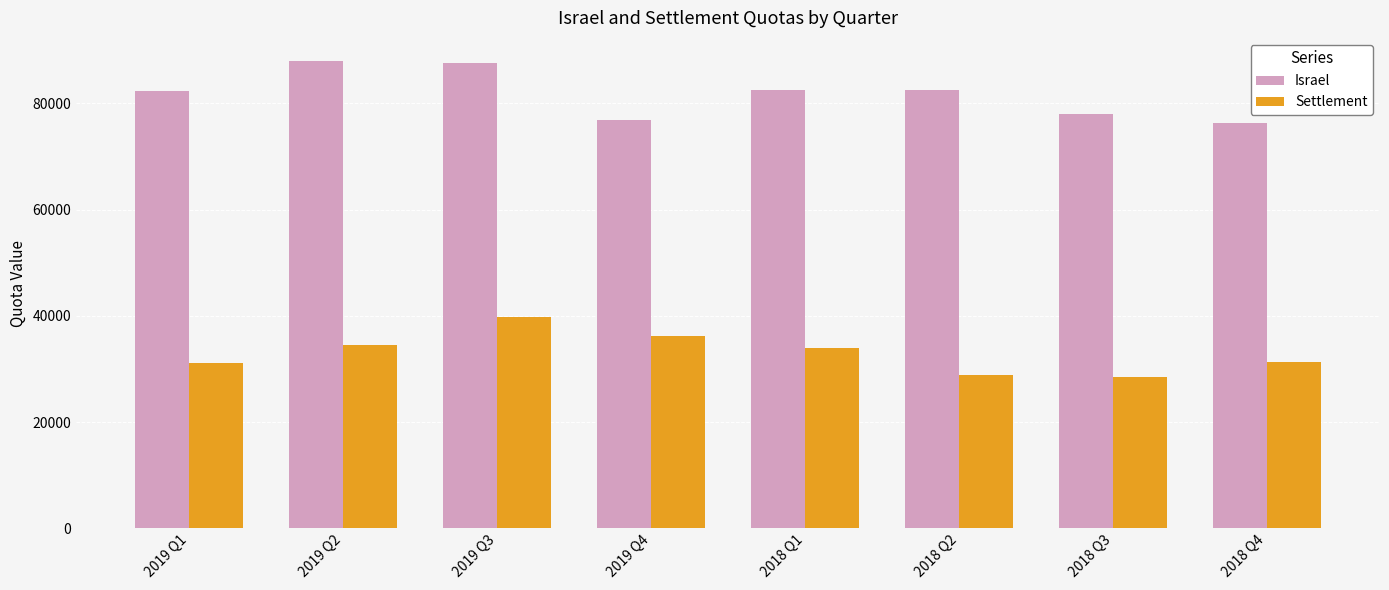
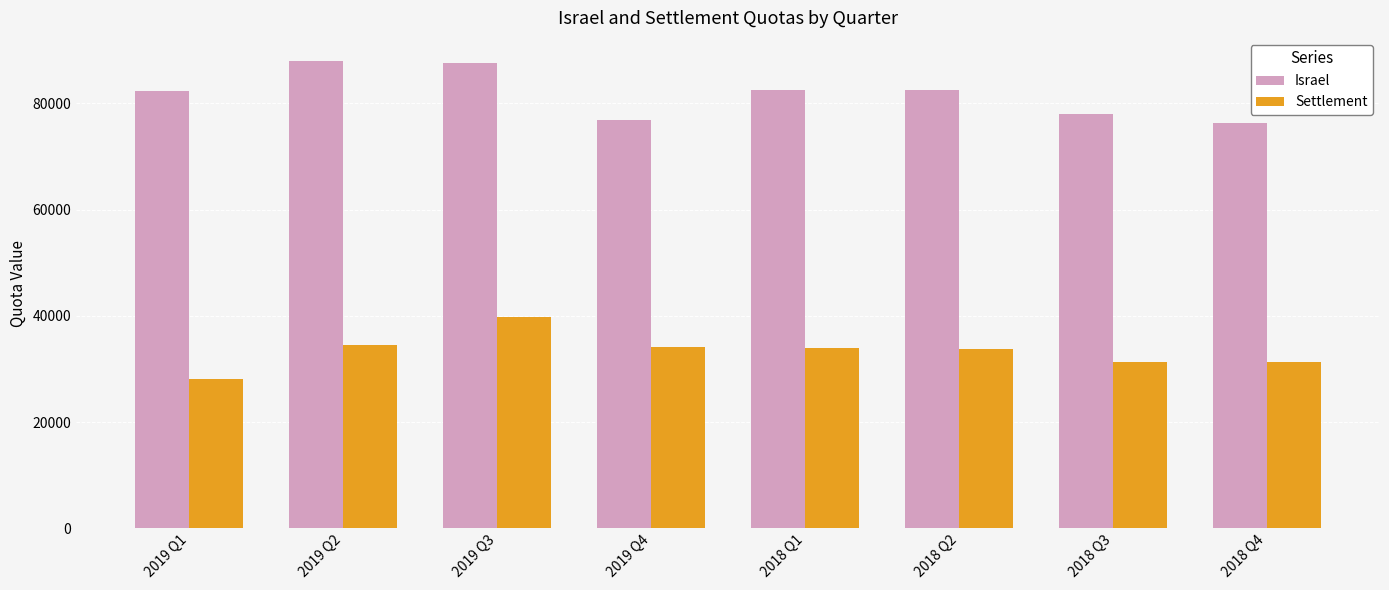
Settlement, 2019 Q1: 31000 -> 28000
Settlement, 2019 Q4: 36000 -> 34000
Settlement, 2018 Q2: 29000 -> 34000
Settlement, 2018 Q3: 29000 -> 31000
